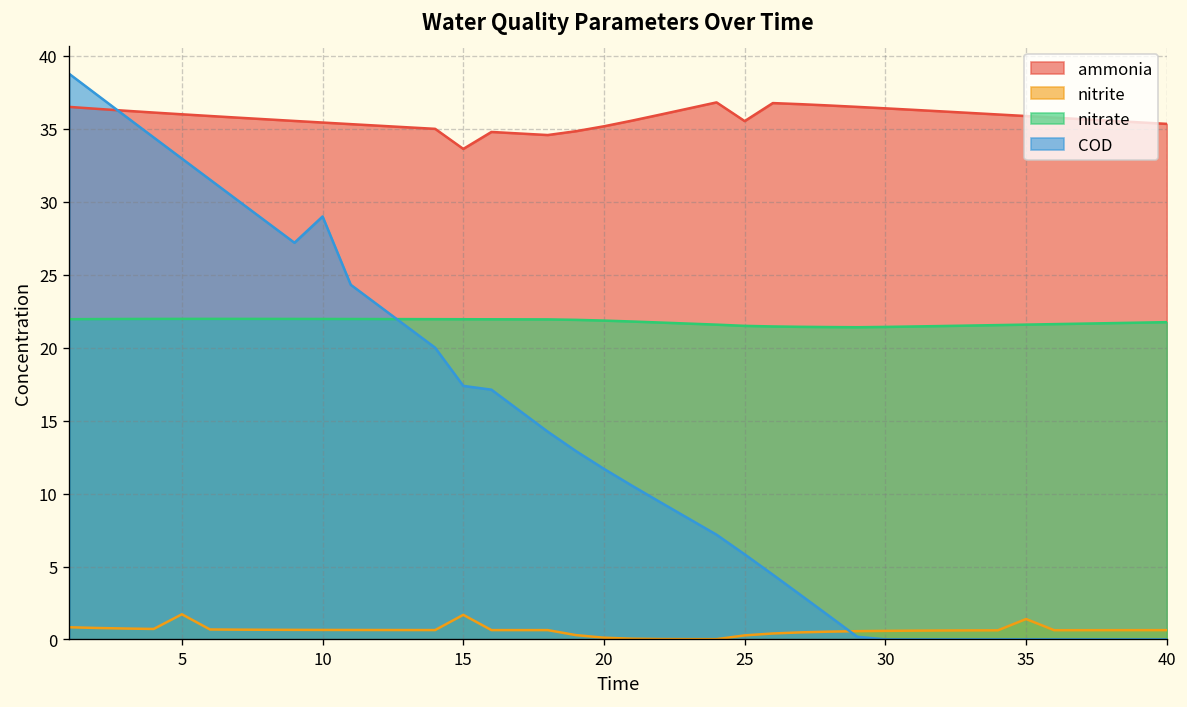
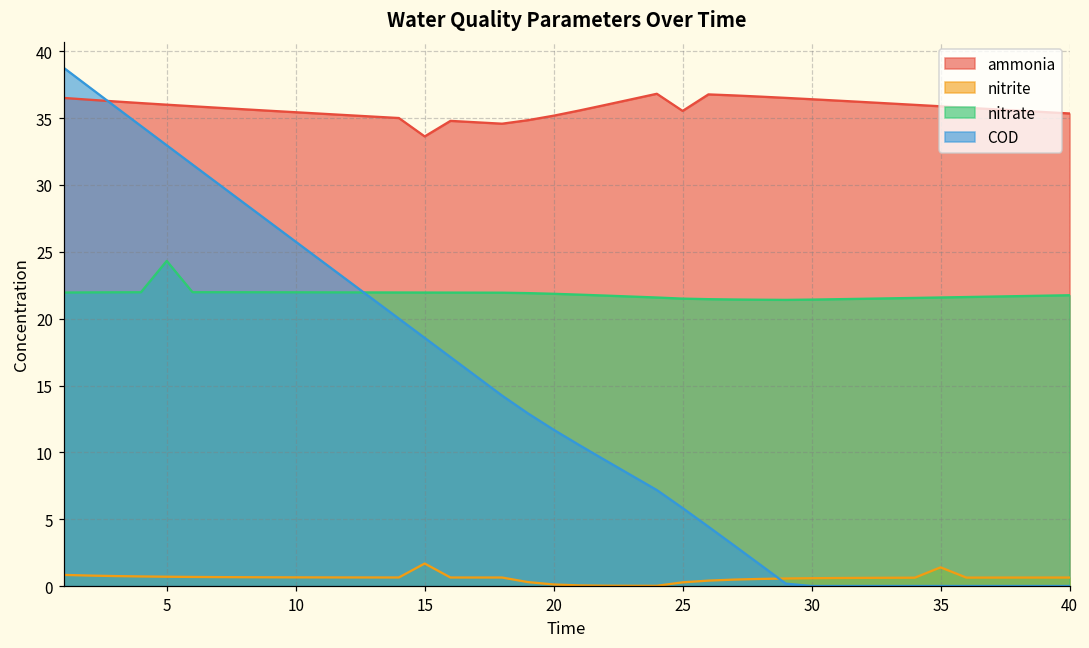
nitrite, 5: 1.7 -> 0.7
nitrate, 5: 22.0 -> 24.3
COD, 10: 29.0 -> 25.8
COD, 15: 17.4 -> 18.6
